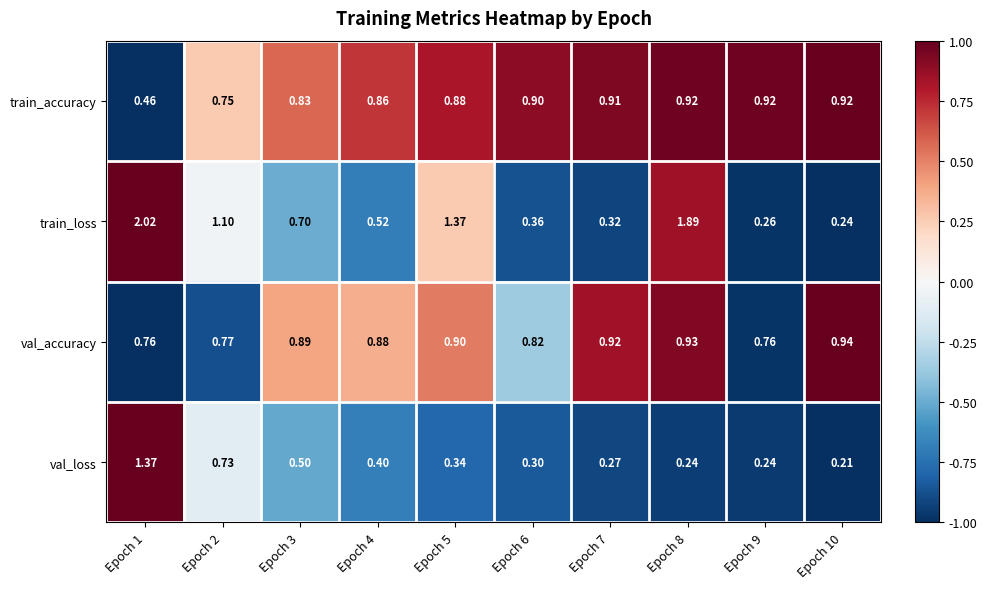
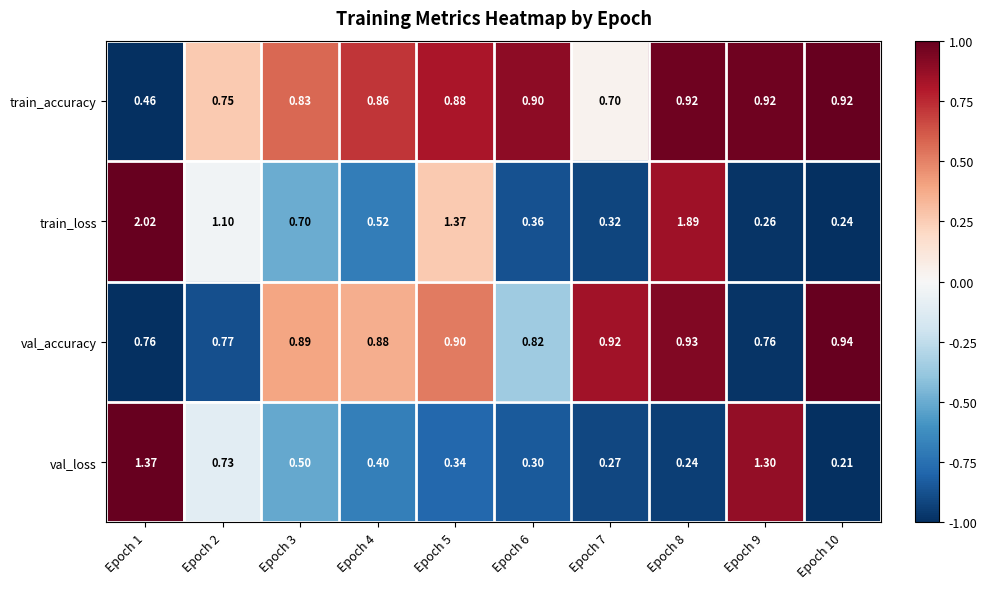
train_accuracy, Epoch 7: 0.91 -> 0.70
val_loss, Epoch 9: 0.24 -> 1.30
